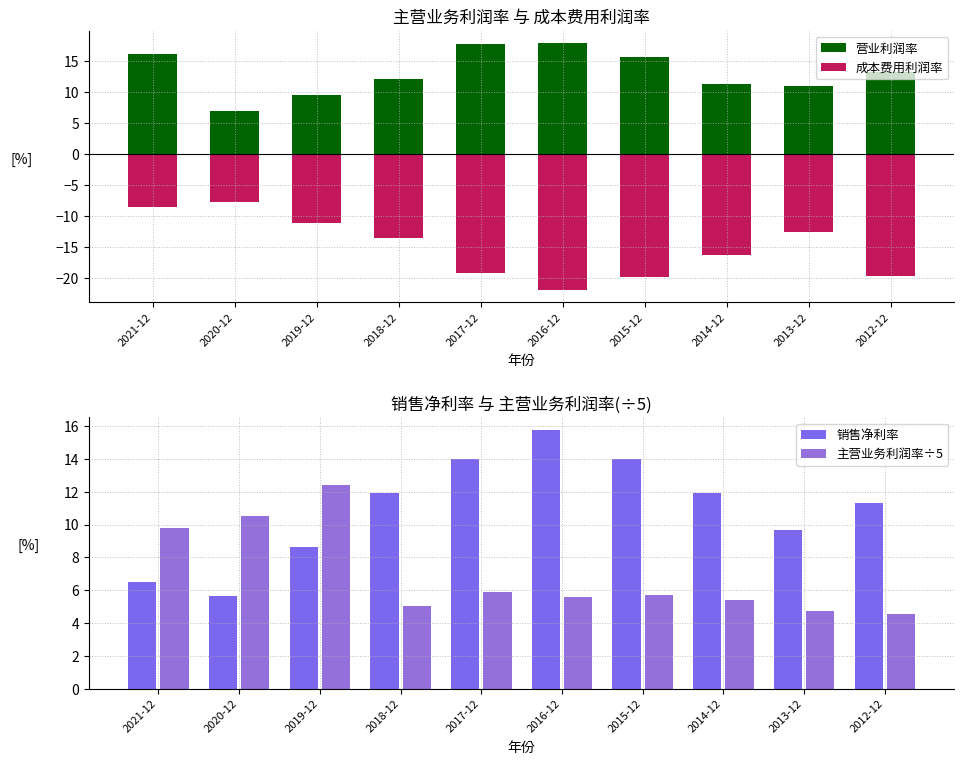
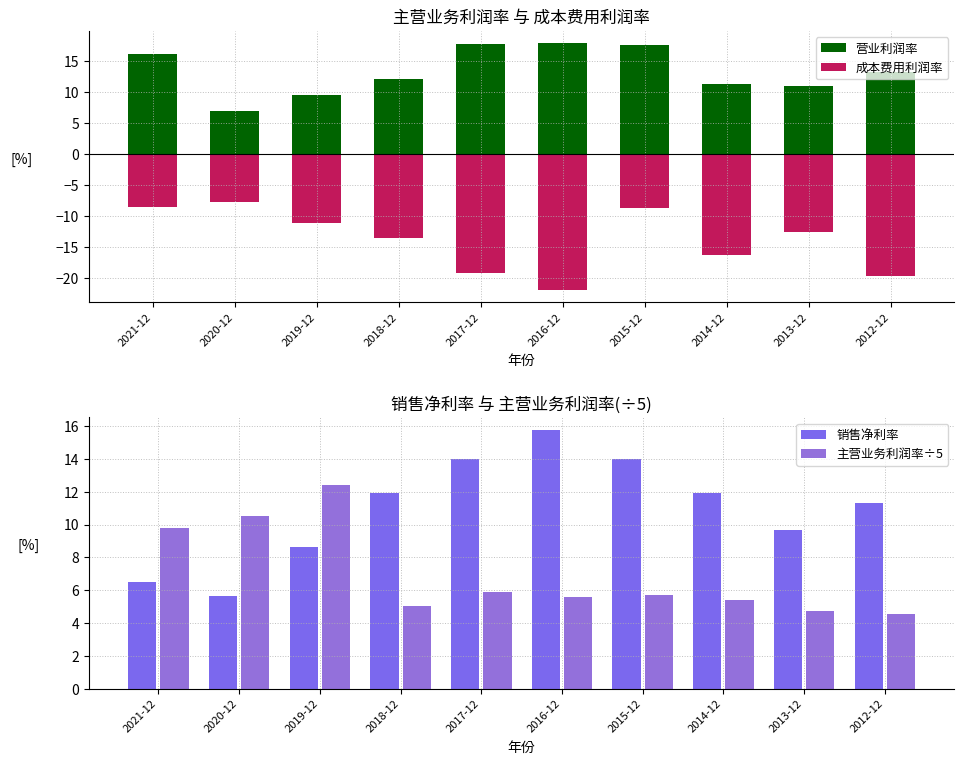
主营业务利润率 与 成本费用利润率, 营业利润率, 2015-12: 16 -> 18
主营业务利润率 与 成本费用利润率, 成本费用利润率, 2015-12: -20 -> -9
